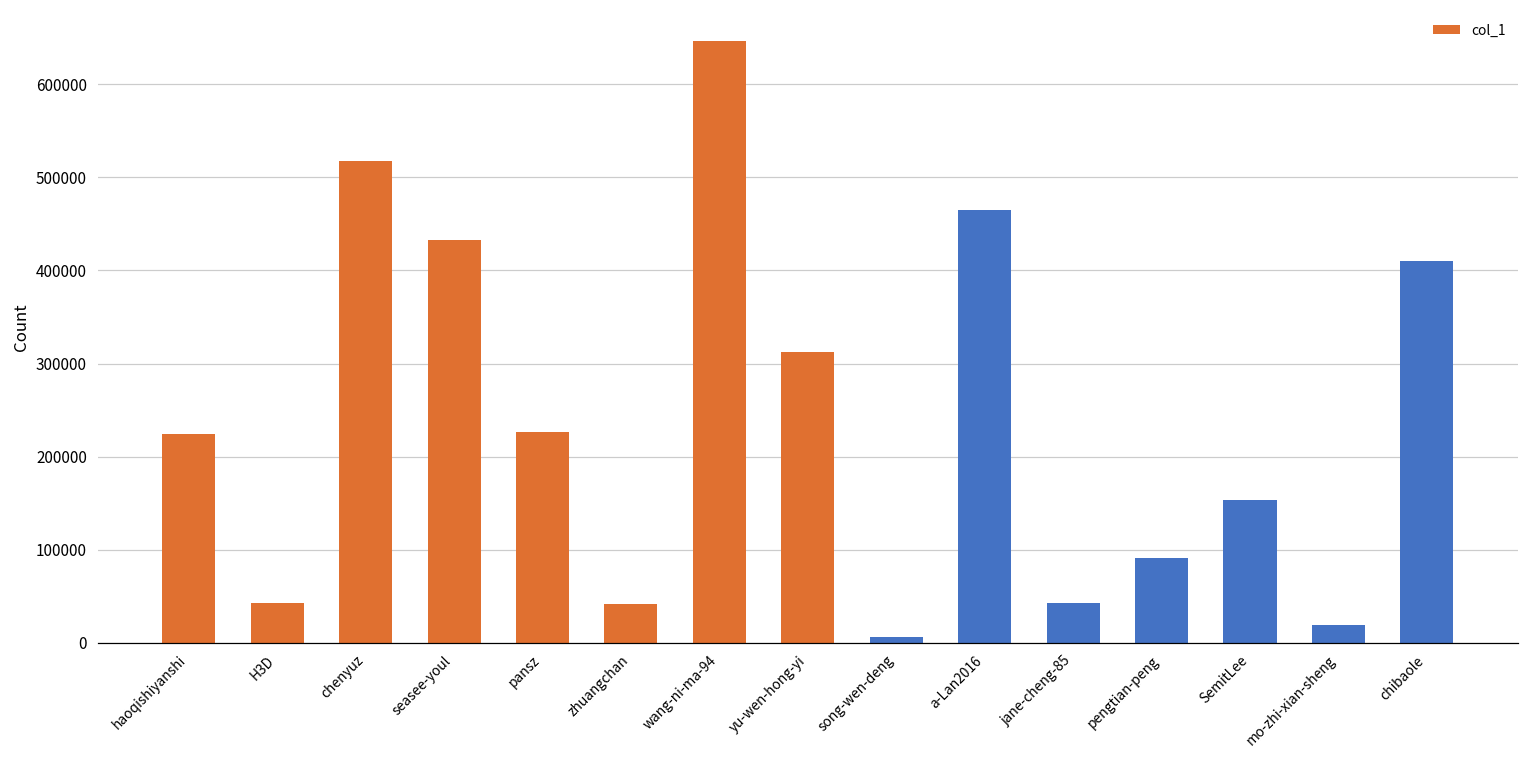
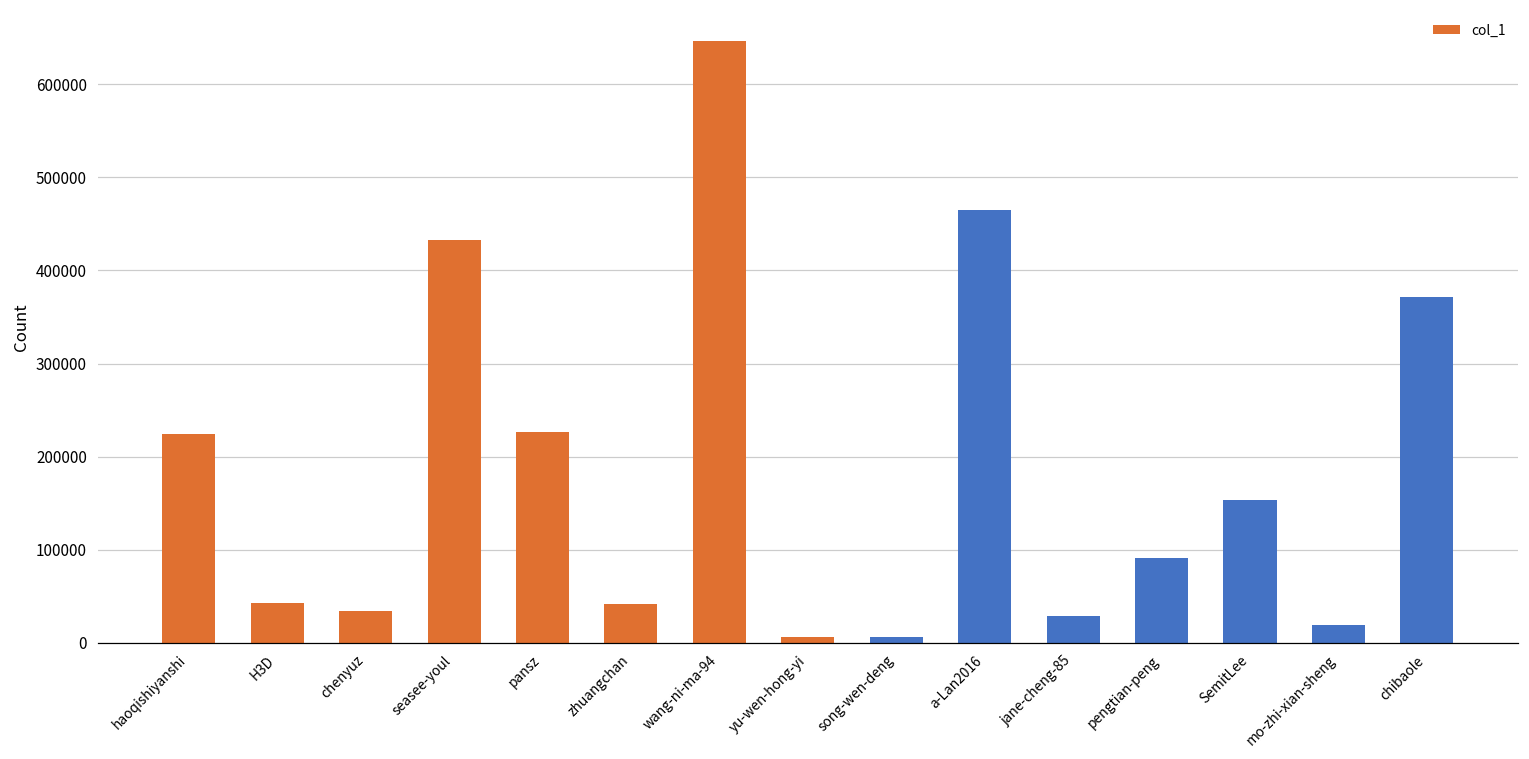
chenyuz: 520000 -> 30000
yu-wen-hong-yi: 310000 -> 10000
jane-cheng-85: 40000 -> 30000
chibaole: 410000 -> 370000
